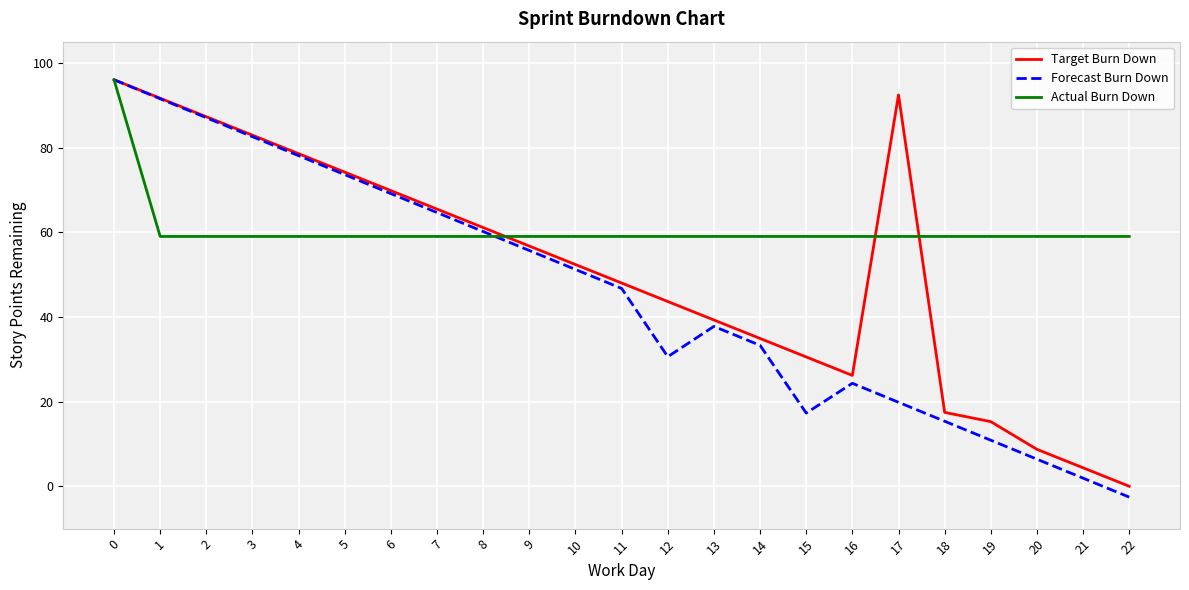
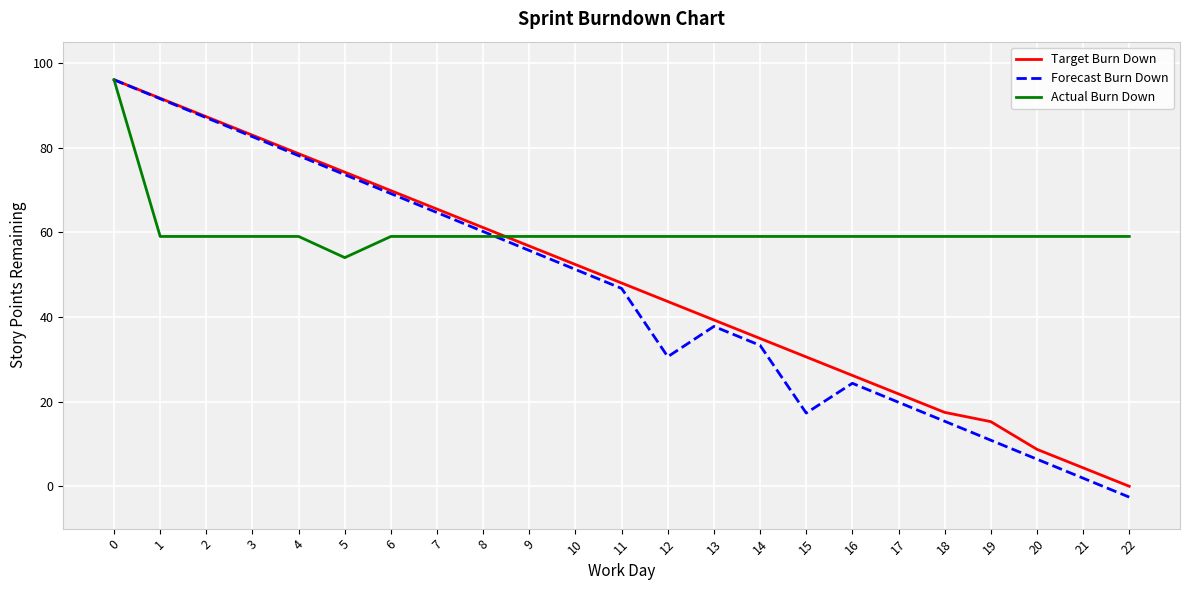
Actual Burn Down, 5: 59 -> 54
Target Burn Down, 17: 92 -> 22
